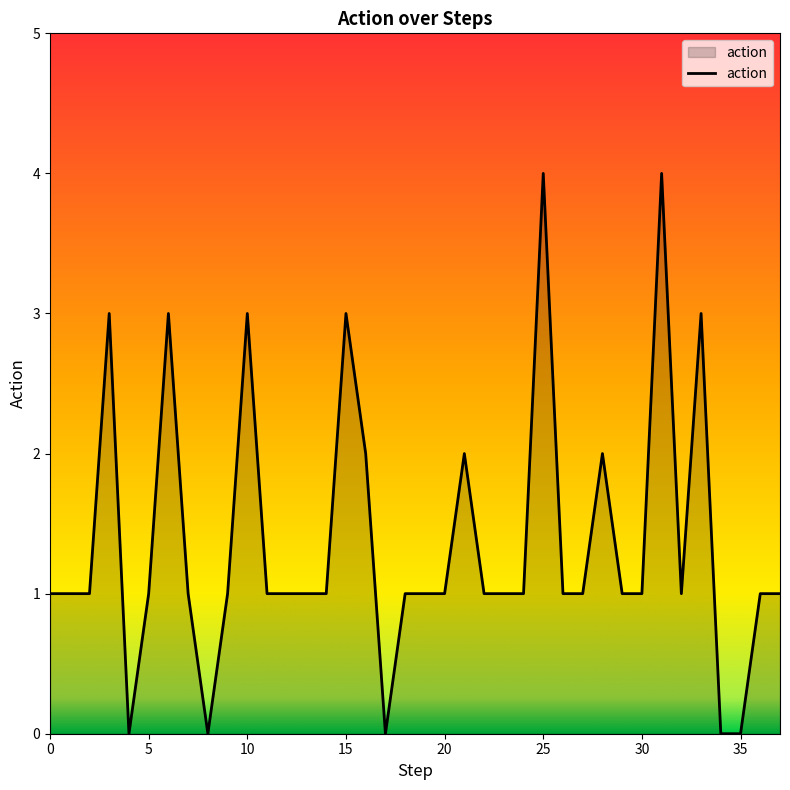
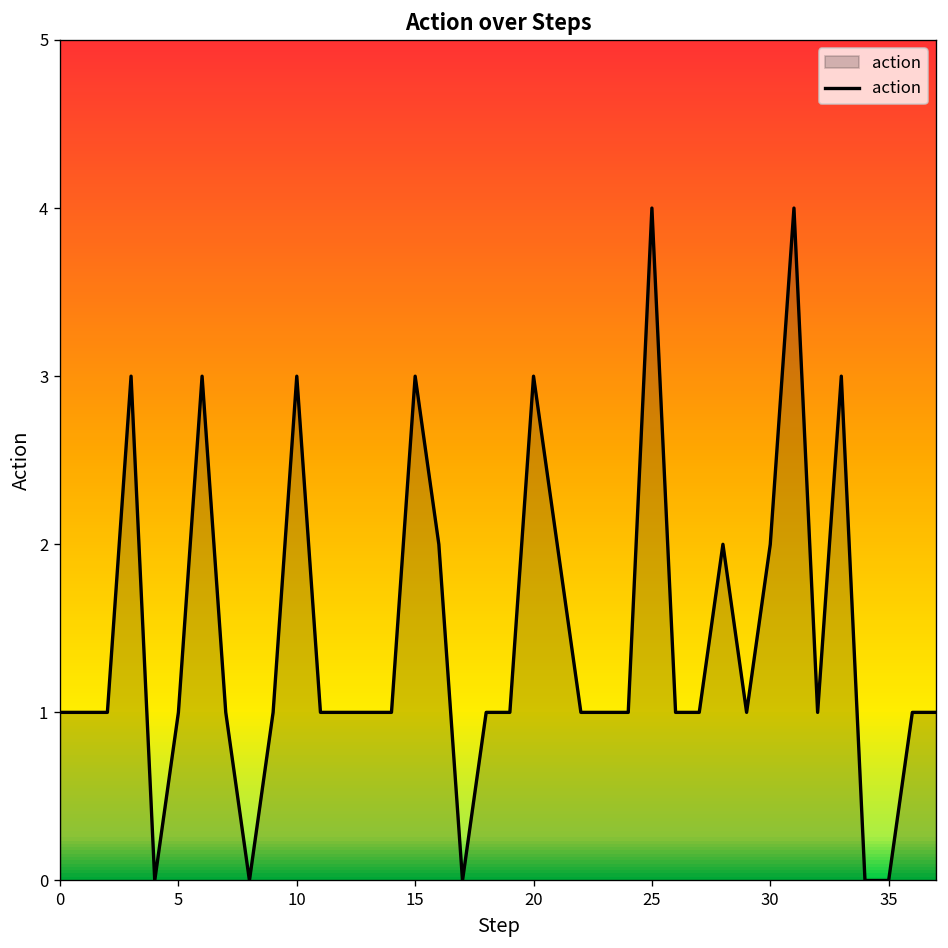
20: 1 -> 3
30: 1 -> 2
